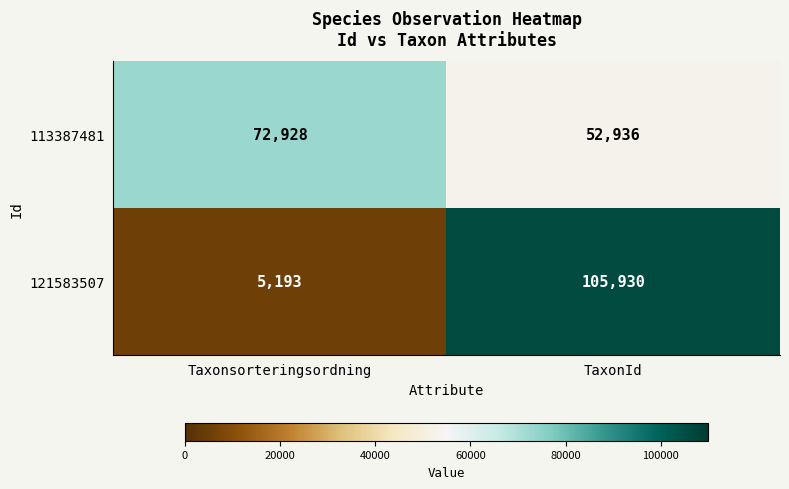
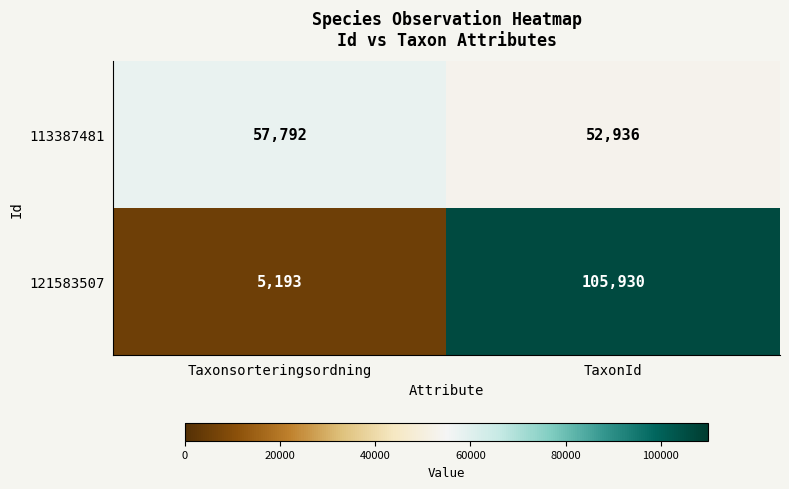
113387481, Taxonsorteringsordning: 72,928 -> 57,792
